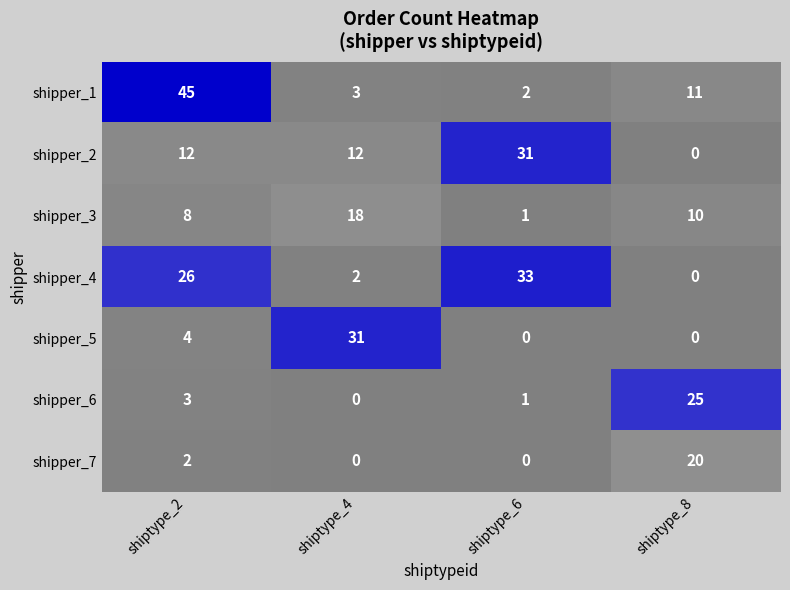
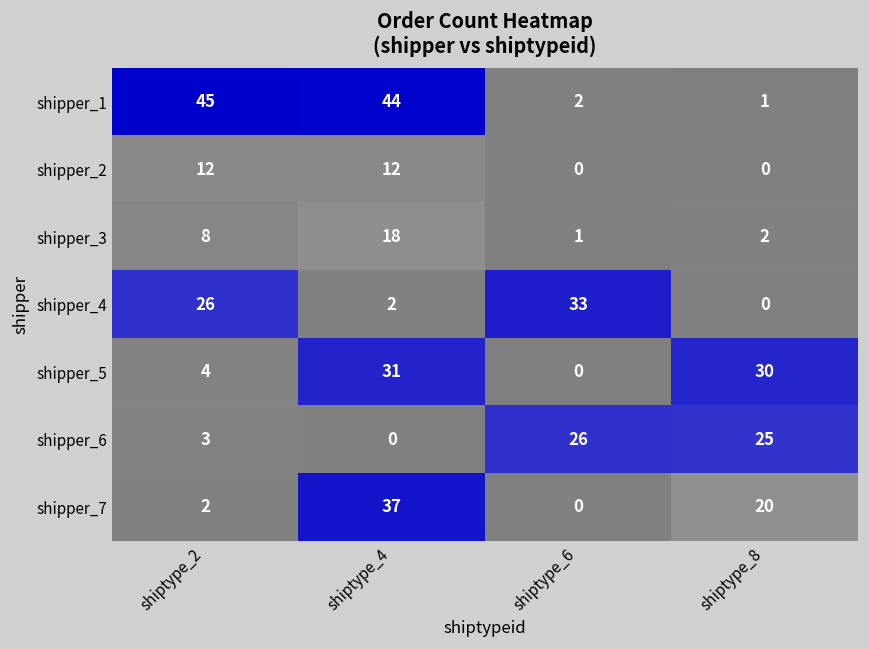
shipper_1, shiptype_4: 3 -> 44
shipper_1, shiptype_8: 11 -> 1
shipper_2, shiptype_6: 31 -> 0
shipper_3, shiptype_8: 10 -> 2
shipper_5, shiptype_8: 0 -> 30
shipper_6, shiptype_6: 1 -> 26
shipper_7, shiptype_4: 0 -> 37
